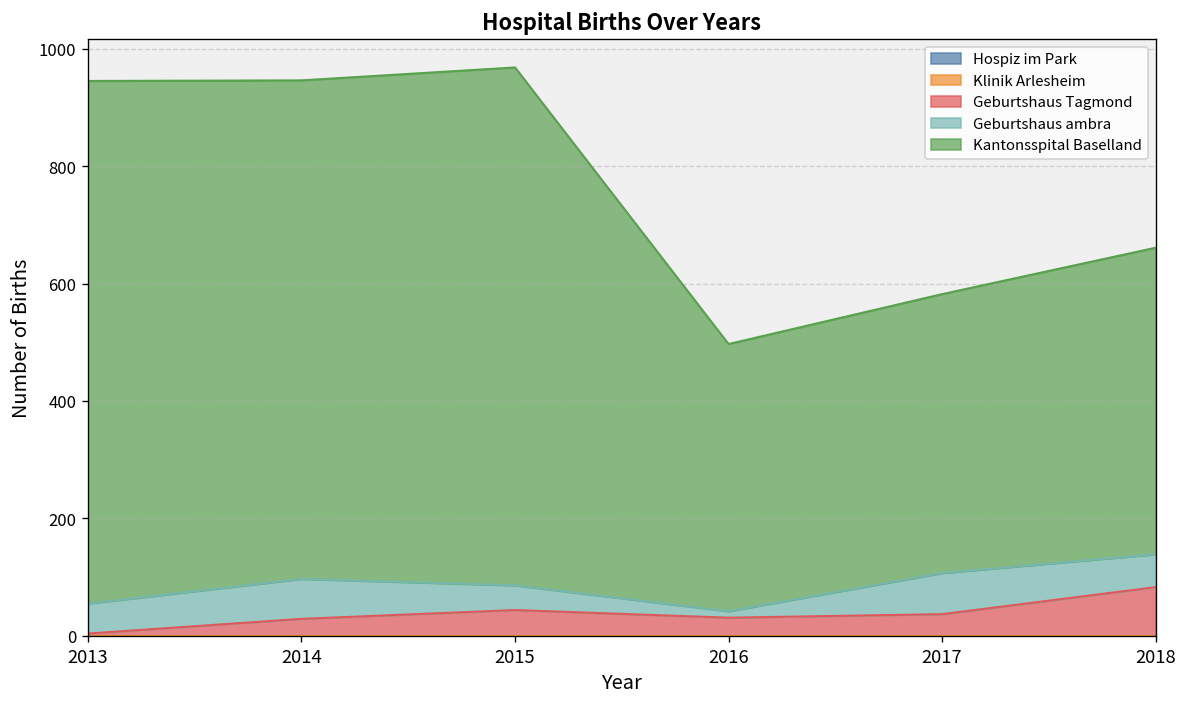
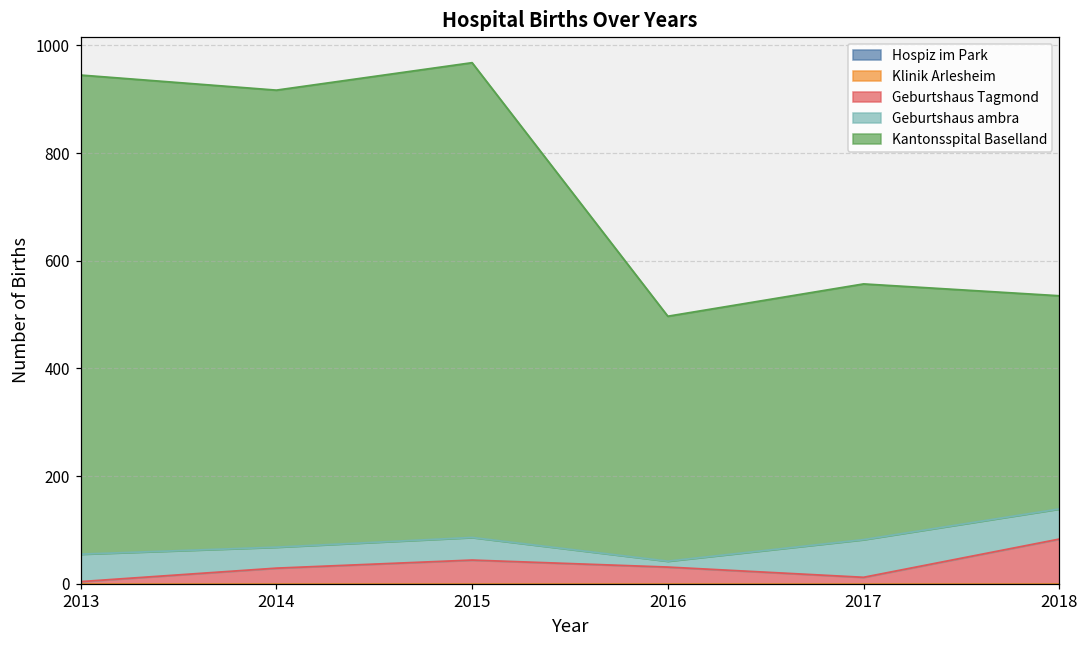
Geburtshaus ambra, 2014: 70 -> 40
Geburtshaus Tagmond, 2017: 40 -> 10
Kantonsspital Baselland, 2018: 520 -> 400
